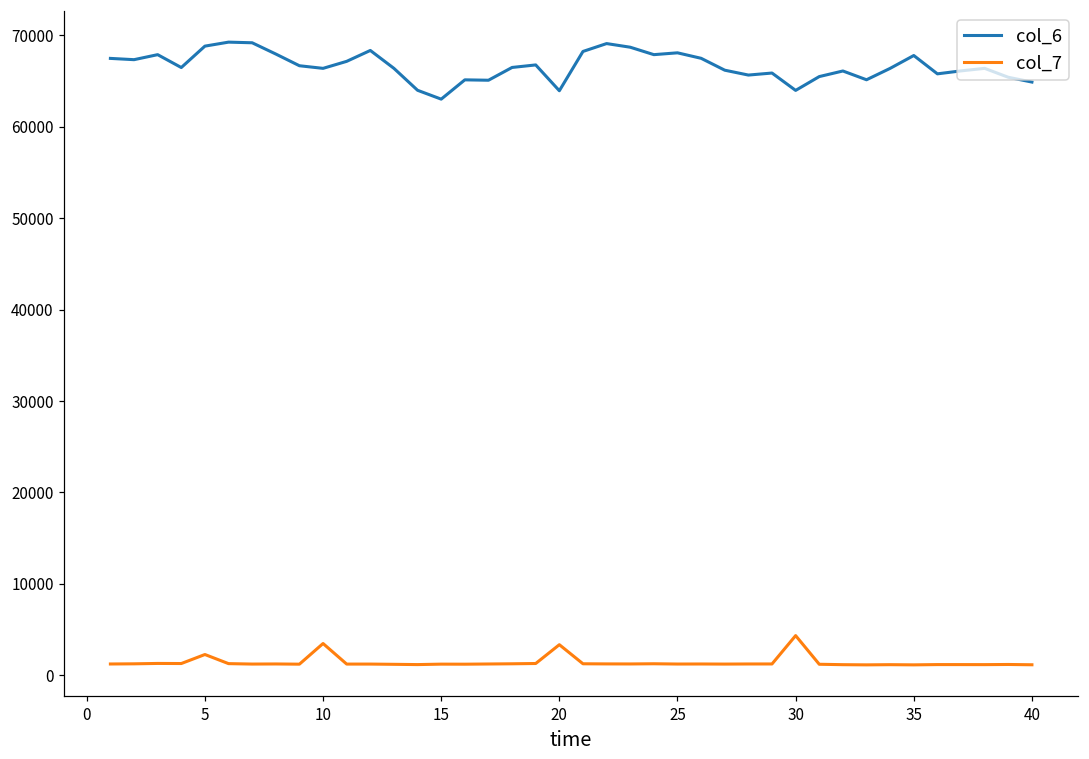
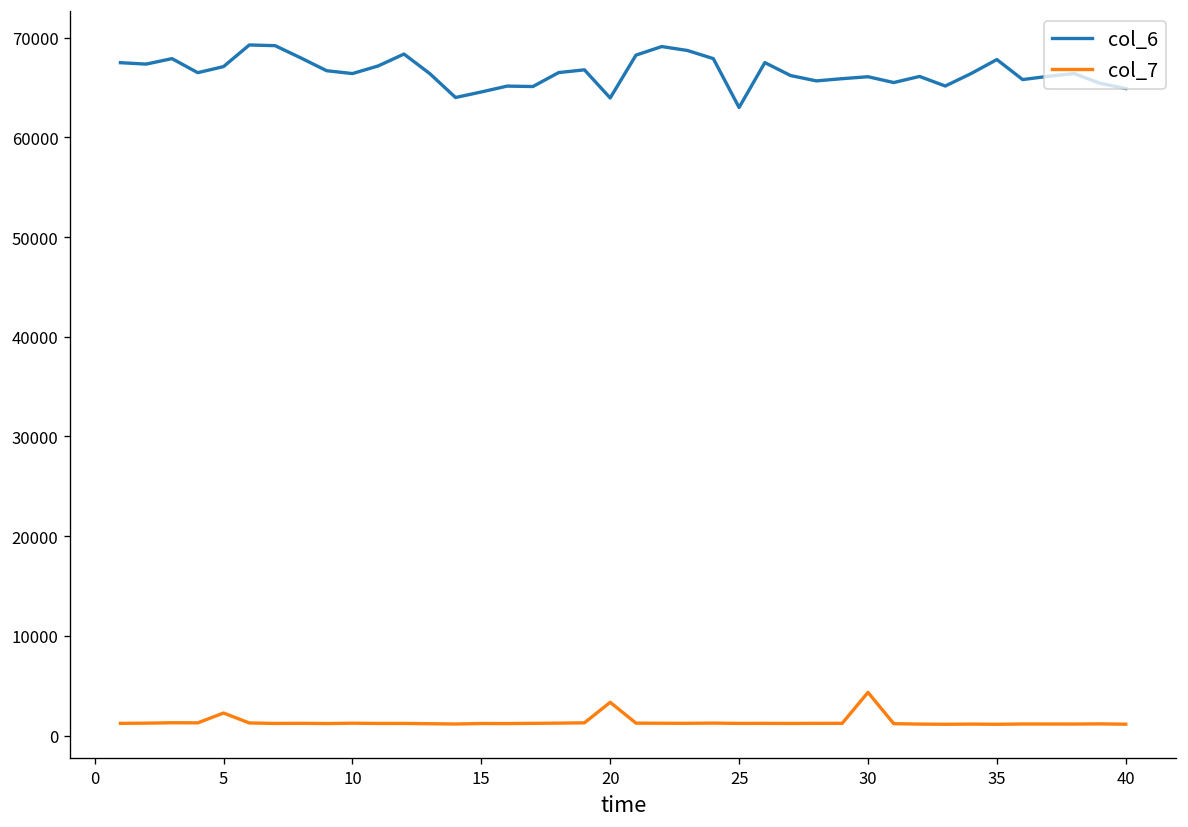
col_6, 5: 69000 -> 67000
col_7, 10: 3000 -> 1000
col_6, 15: 63000 -> 65000
col_6, 25: 68000 -> 63000
col_6, 30: 64000 -> 66000
